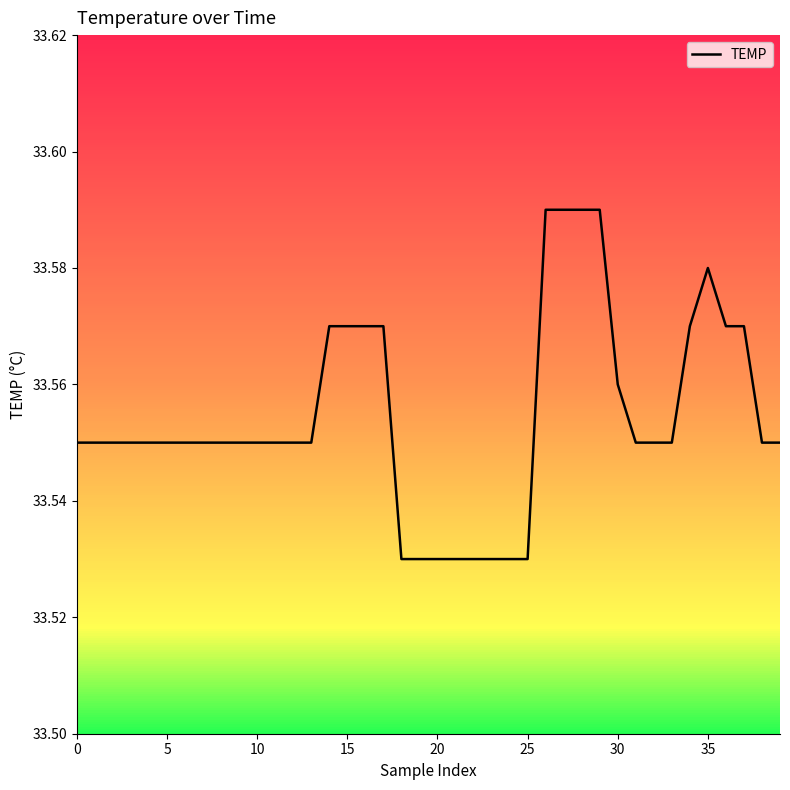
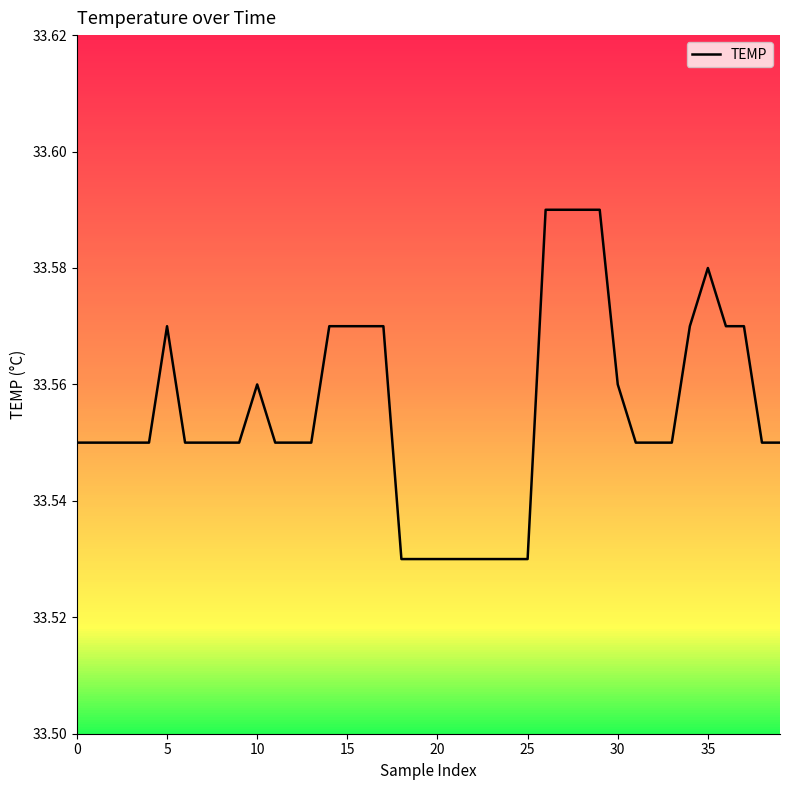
5: 33.55 -> 33.57
10: 33.55 -> 33.56
